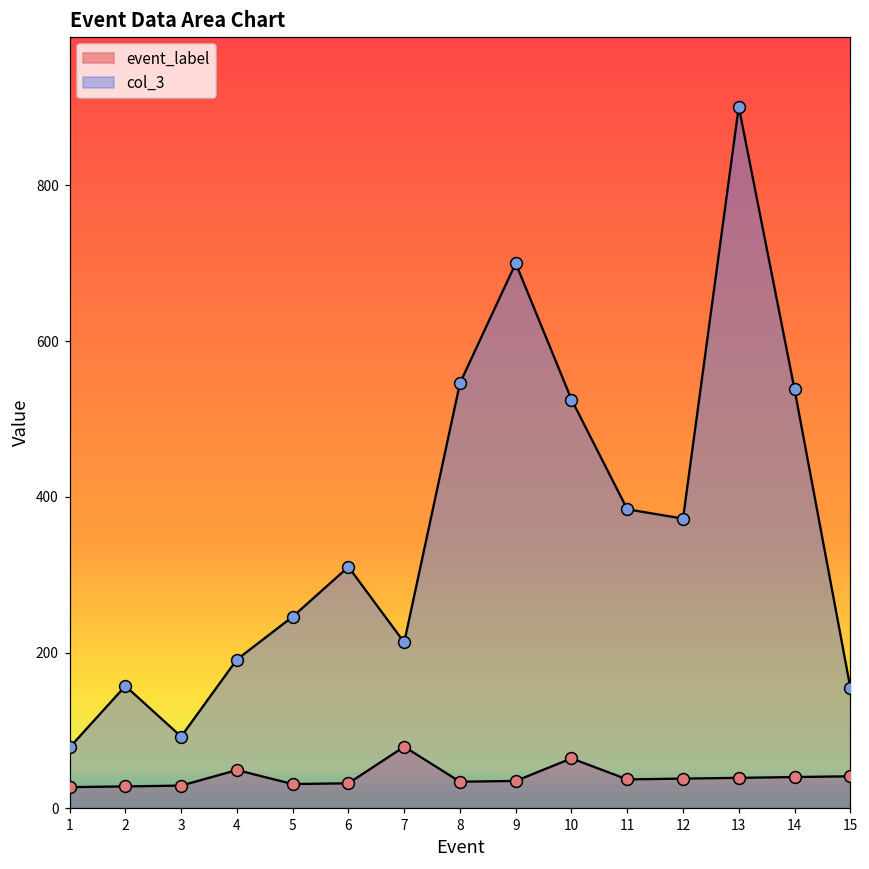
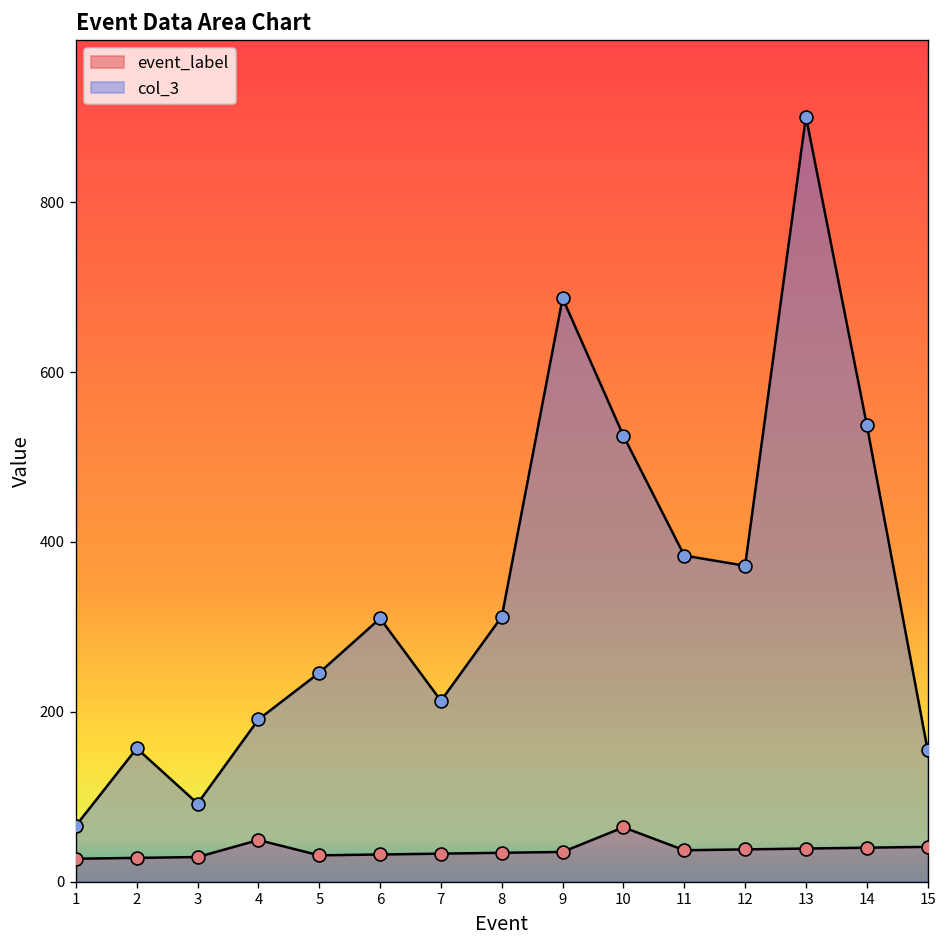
col_3, 1: 80 -> 70
event_label, 7: 80 -> 30
col_3, 8: 550 -> 310
col_3, 9: 700 -> 690
